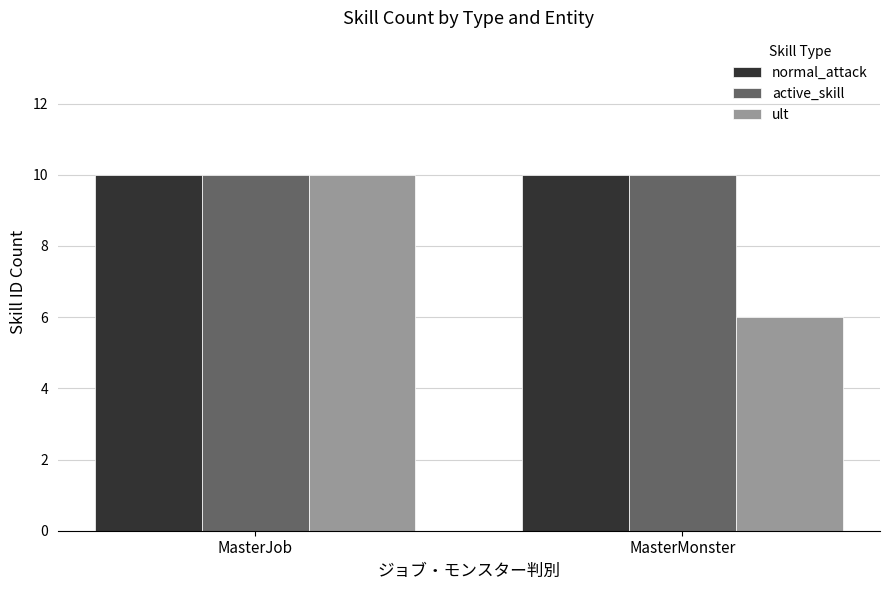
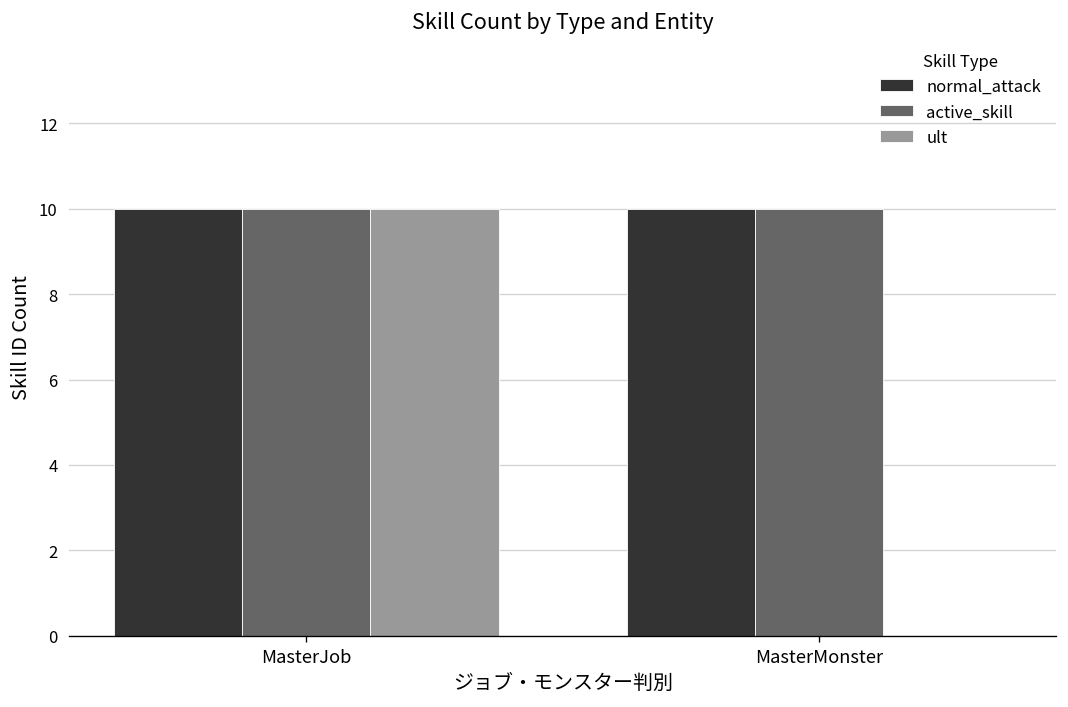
ult, MasterMonster: 6 -> 0
